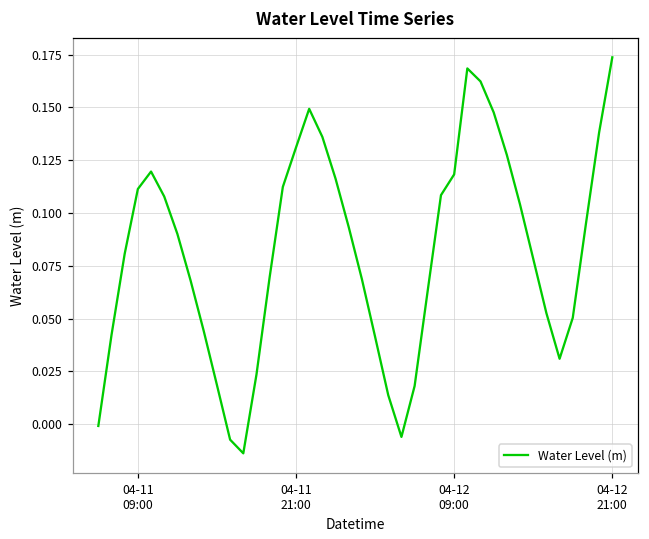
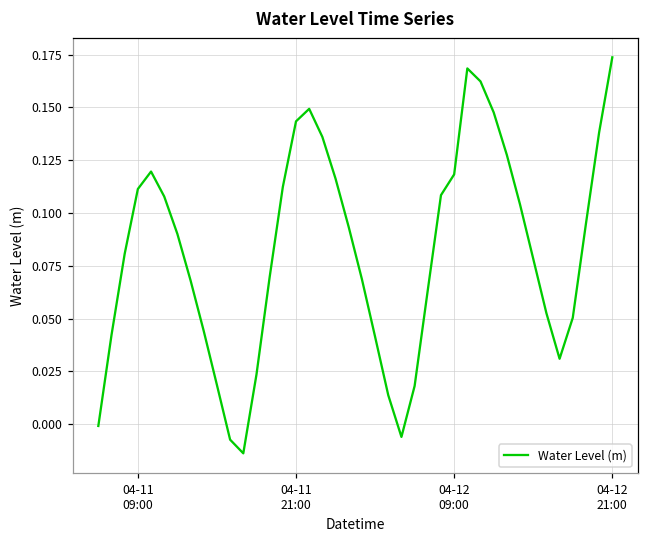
04-11 21:00: 0.131 -> 0.143
